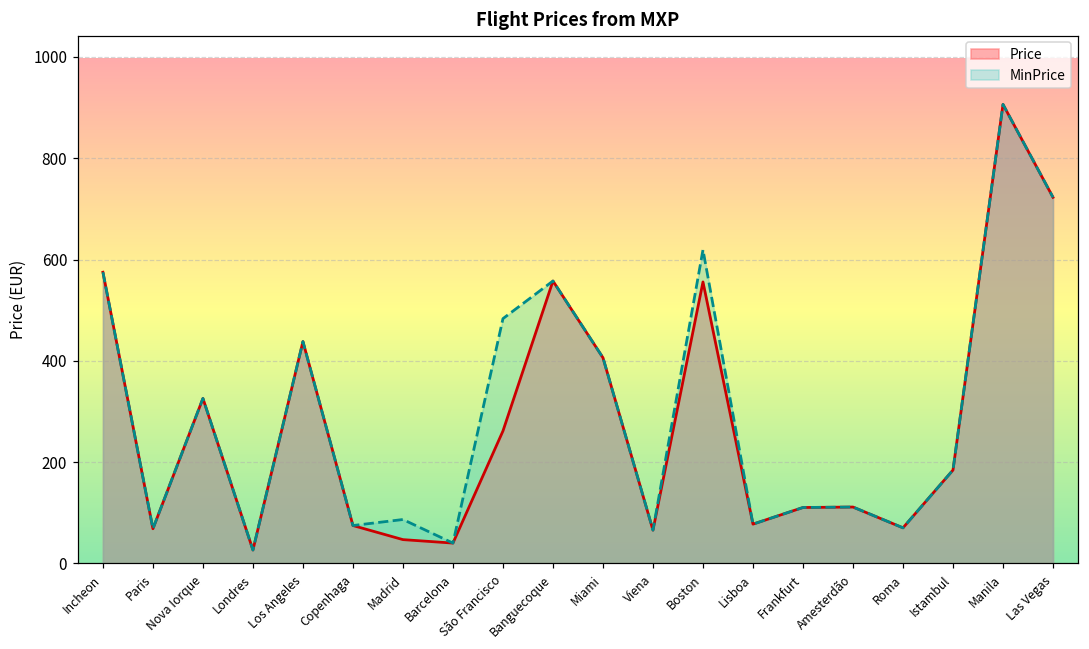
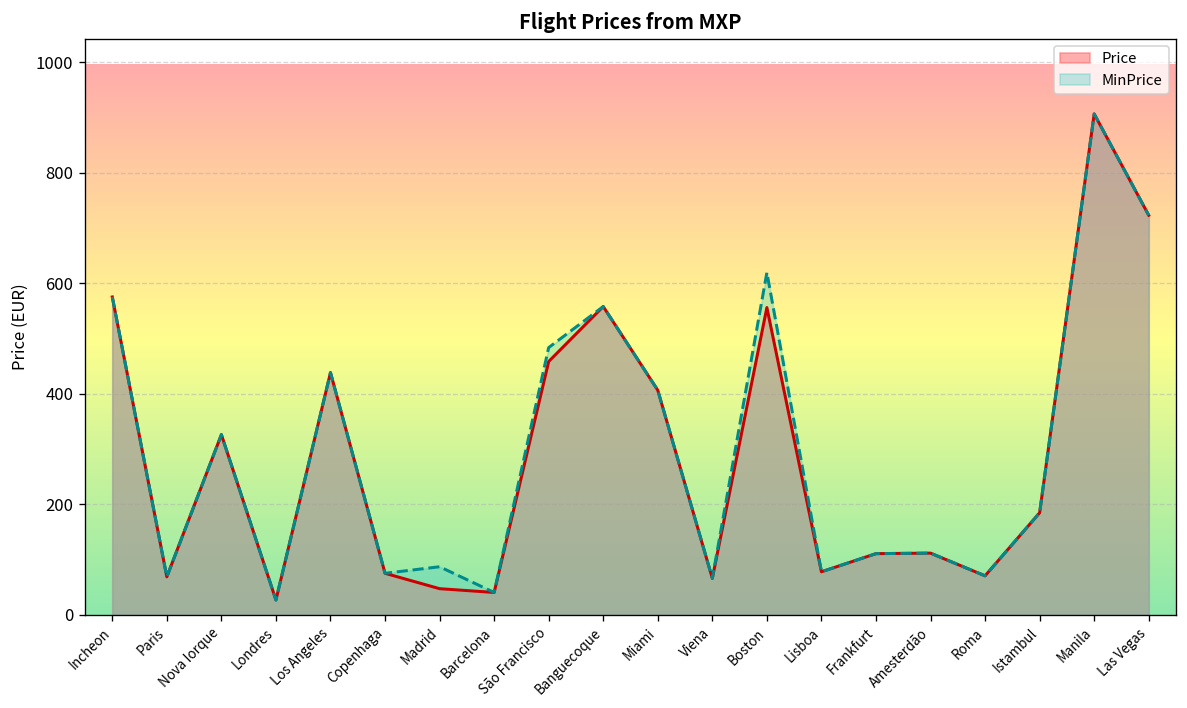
Price, São Francisco: 260 -> 460
